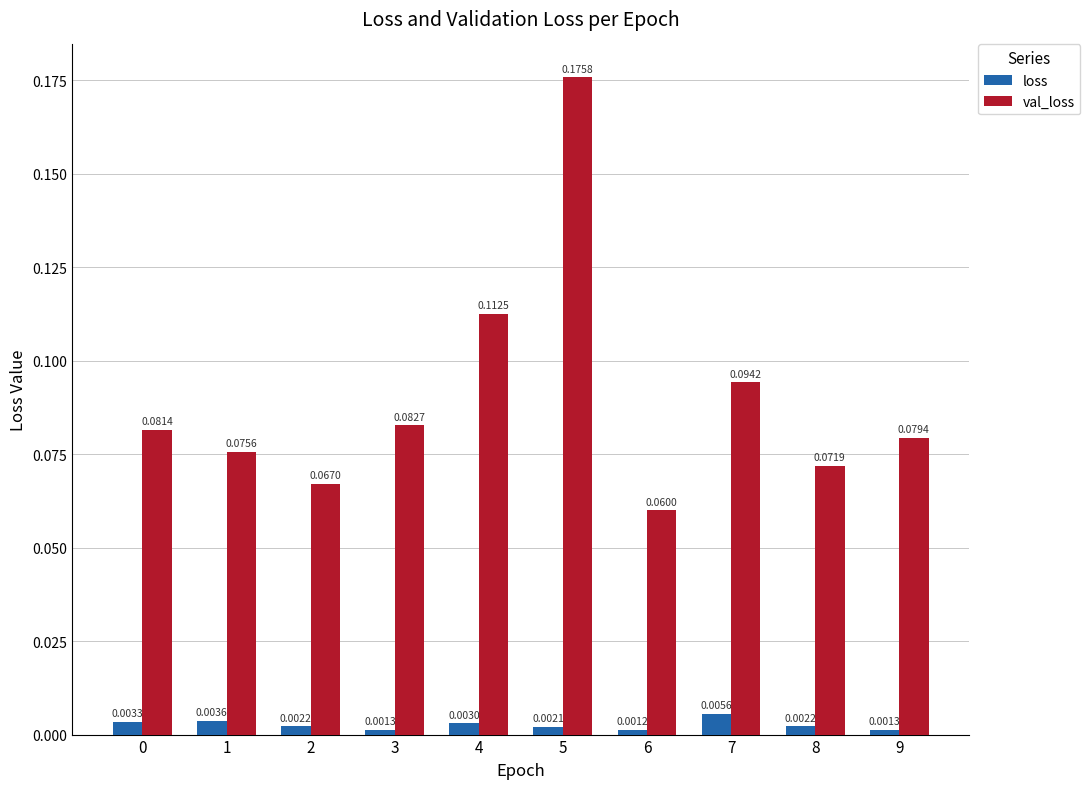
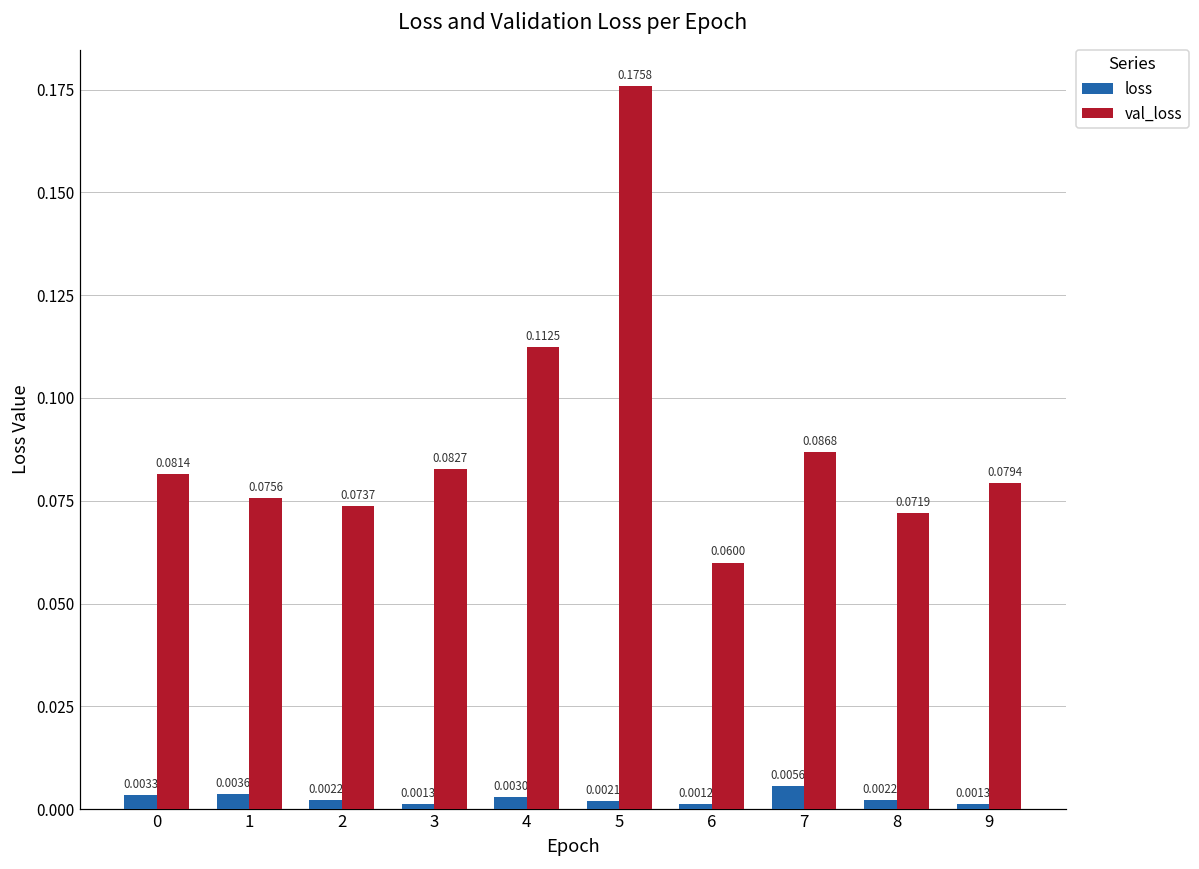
val_loss, 2: 0.0670 -> 0.0737
val_loss, 7: 0.0942 -> 0.0868
